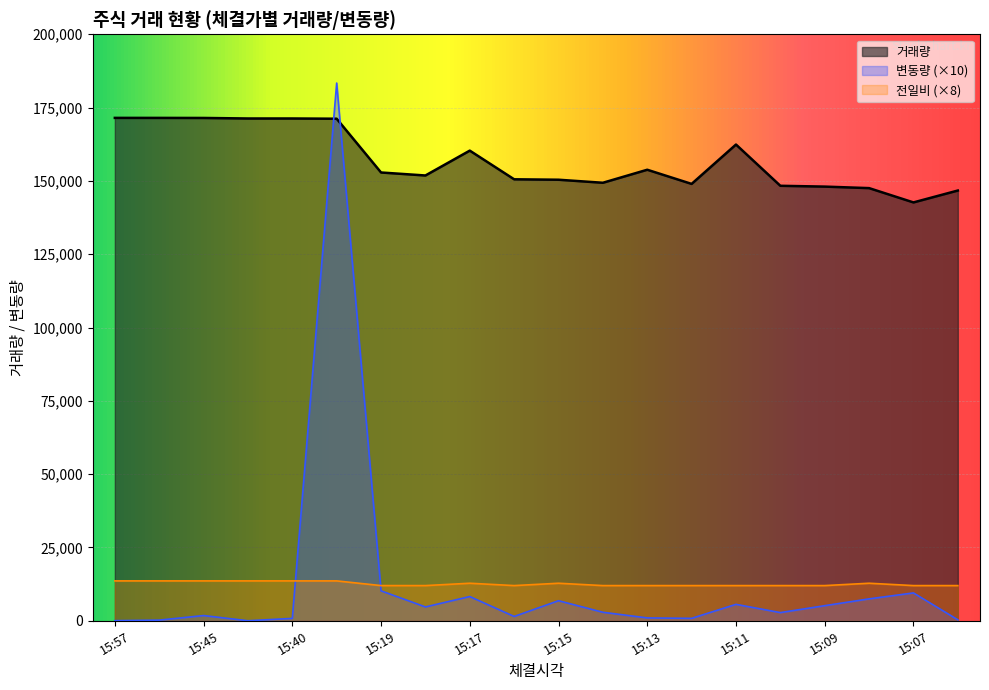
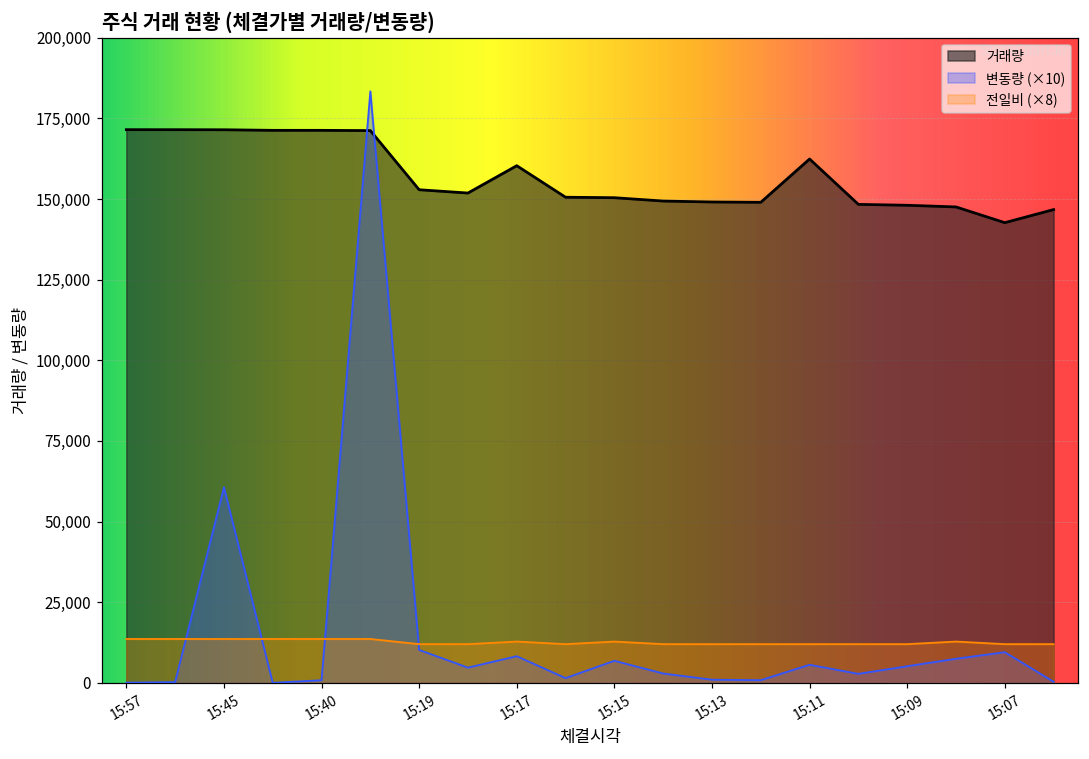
변동량 (×10), 15:45: 2,000 -> 61,000
거래량, 15:13: 154,000 -> 149,000
